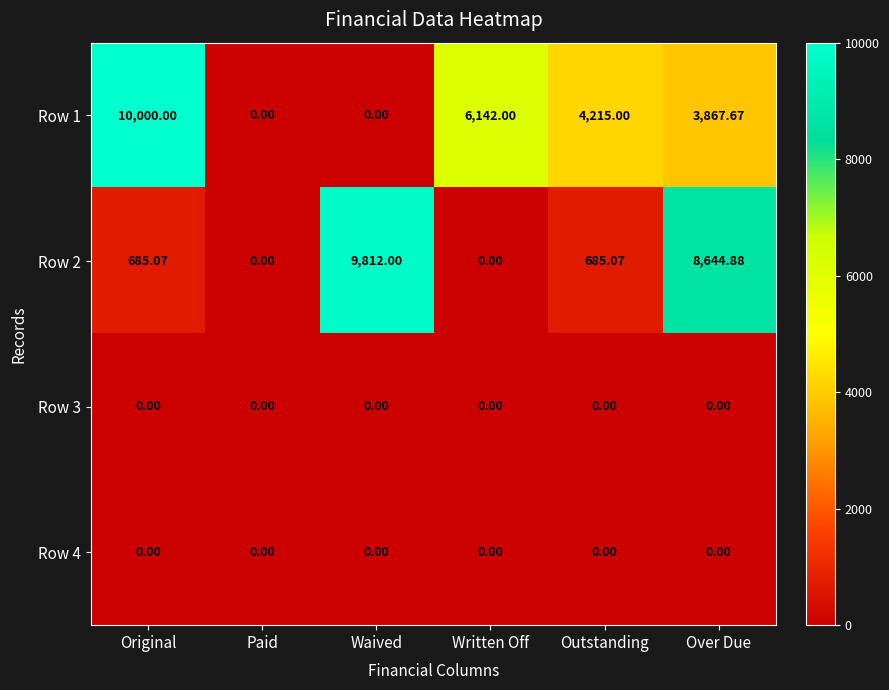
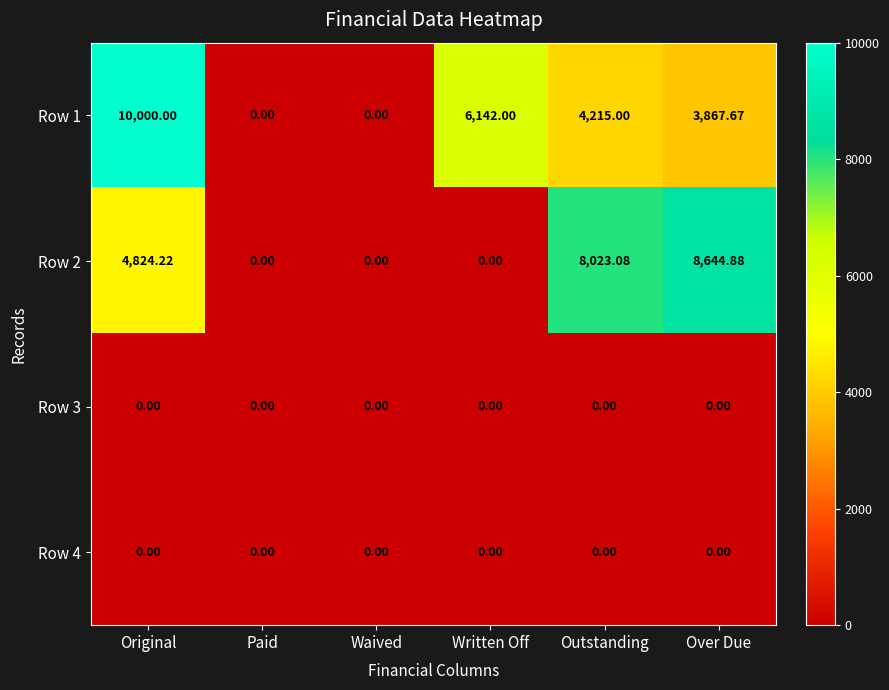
Row 2, Original: 685.07 -> 4,824.22
Row 2, Waived: 9,812.00 -> 0.00
Row 2, Outstanding: 685.07 -> 8,023.08
